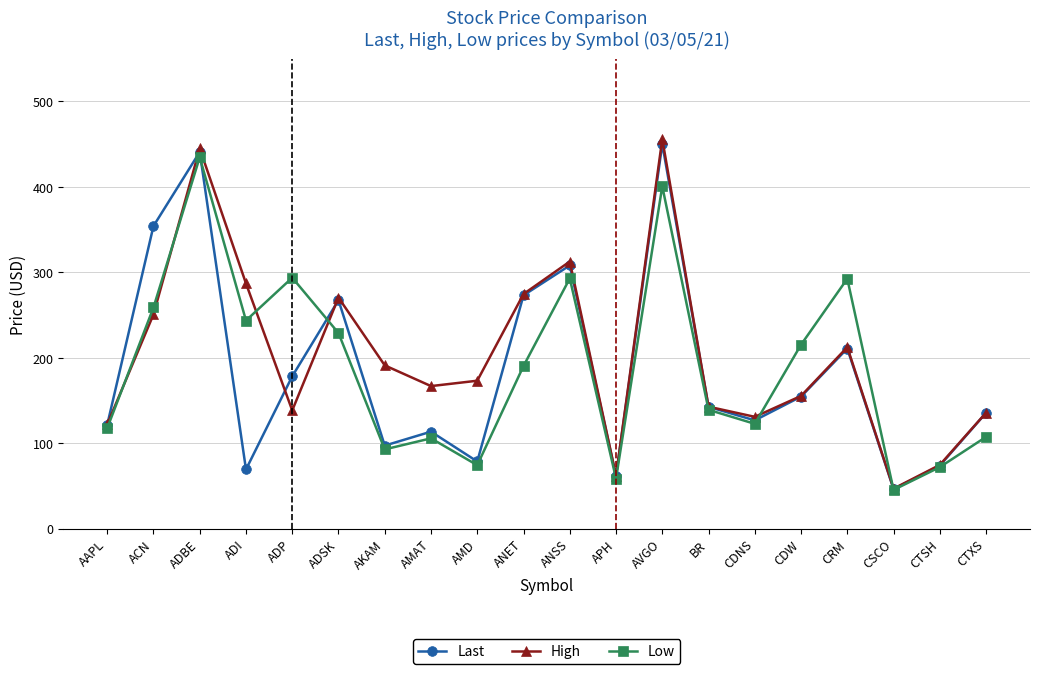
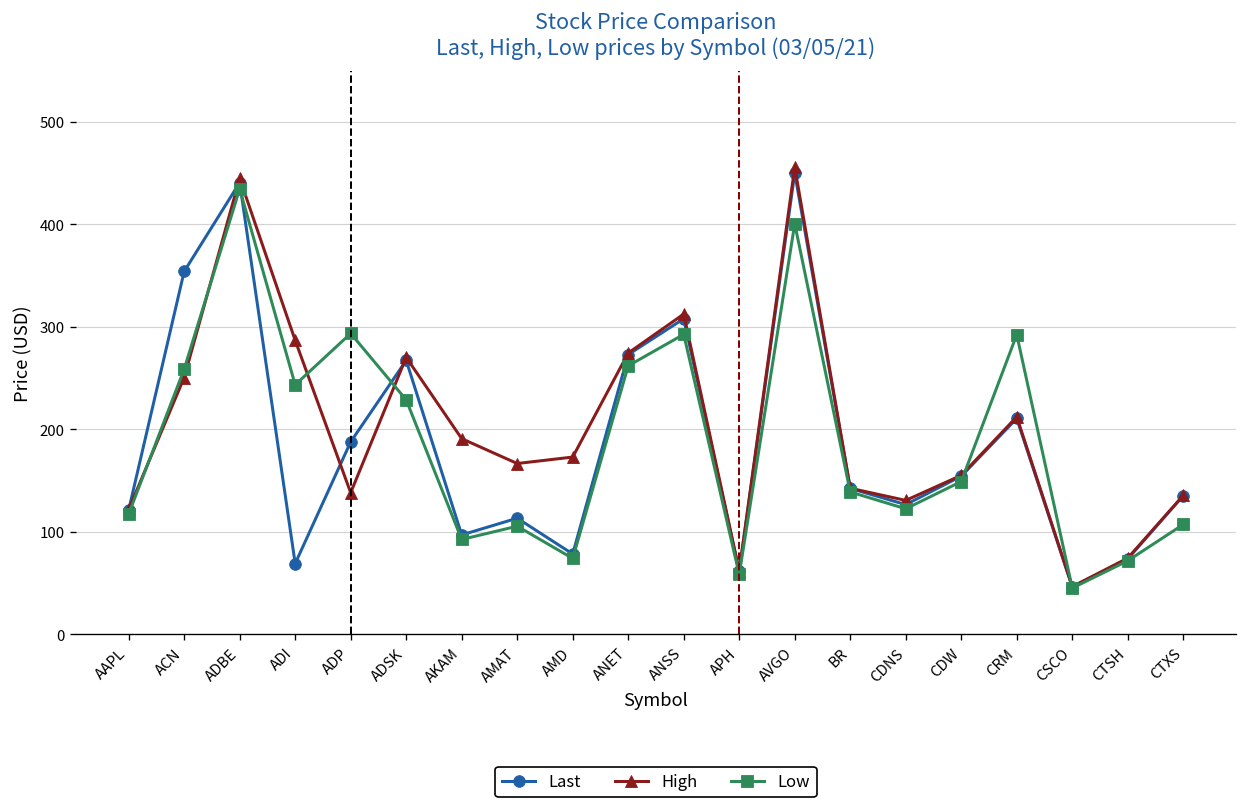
Last, ADP: 180 -> 190
Low, ANET: 190 -> 260
Low, CDW: 220 -> 150
